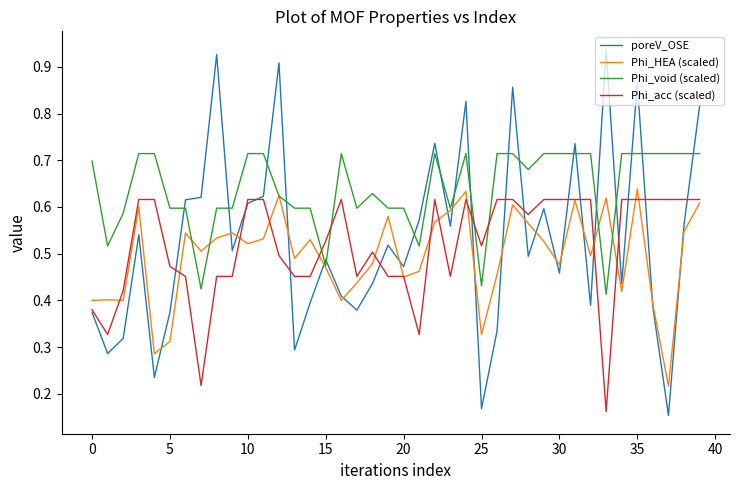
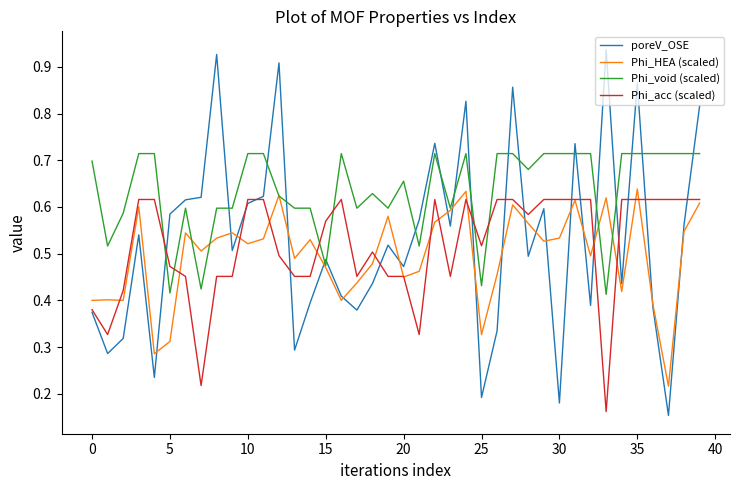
poreV_OSE, 5: 0.37 -> 0.58
Phi_void (scaled), 5: 0.60 -> 0.42
Phi_acc (scaled), 15: 0.53 -> 0.57
Phi_void (scaled), 20: 0.60 -> 0.66
poreV_OSE, 25: 0.17 -> 0.19
poreV_OSE, 30: 0.46 -> 0.18
Phi_HEA (scaled), 30: 0.48 -> 0.53
